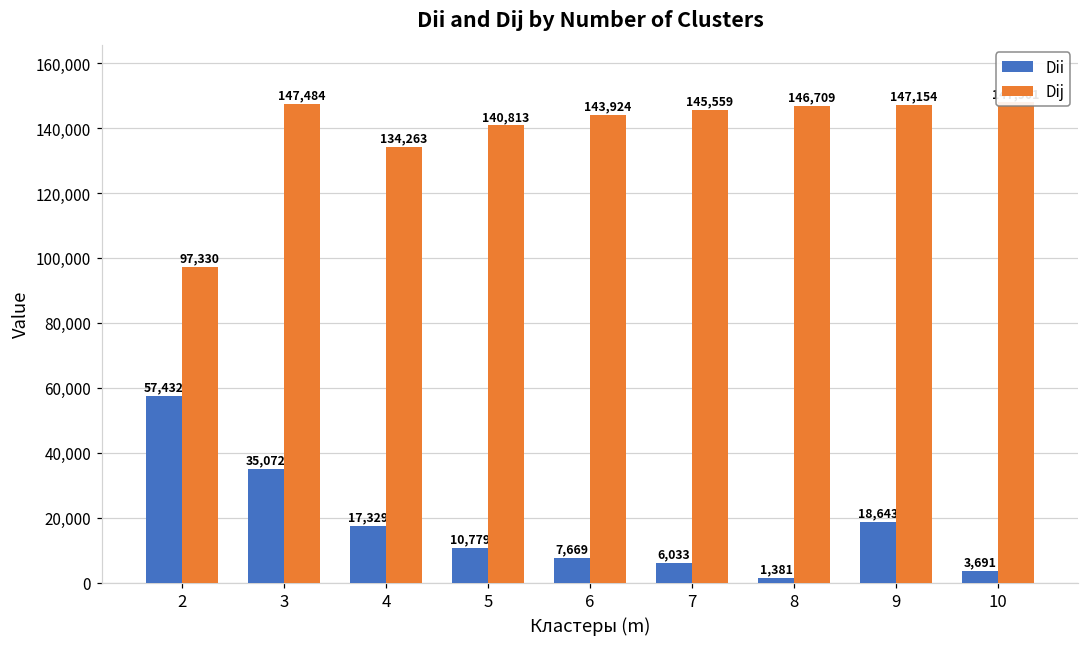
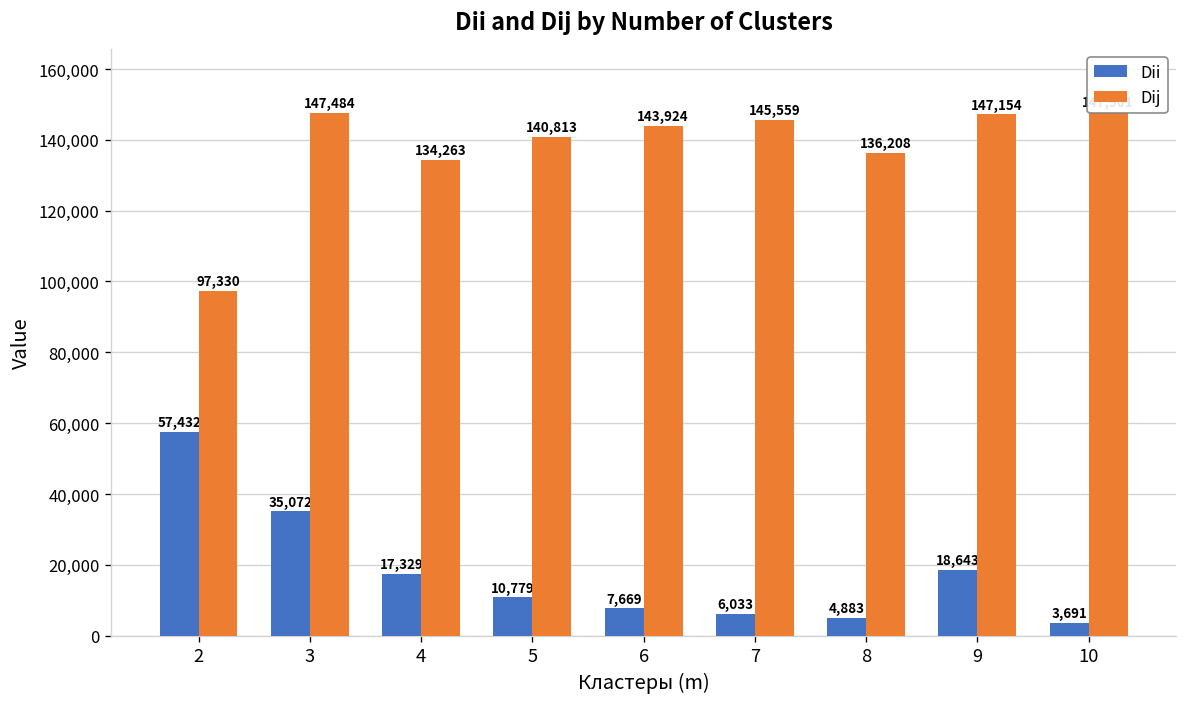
Dii, 8: 1,381 -> 4,883
Dij, 8: 146,709 -> 136,208
